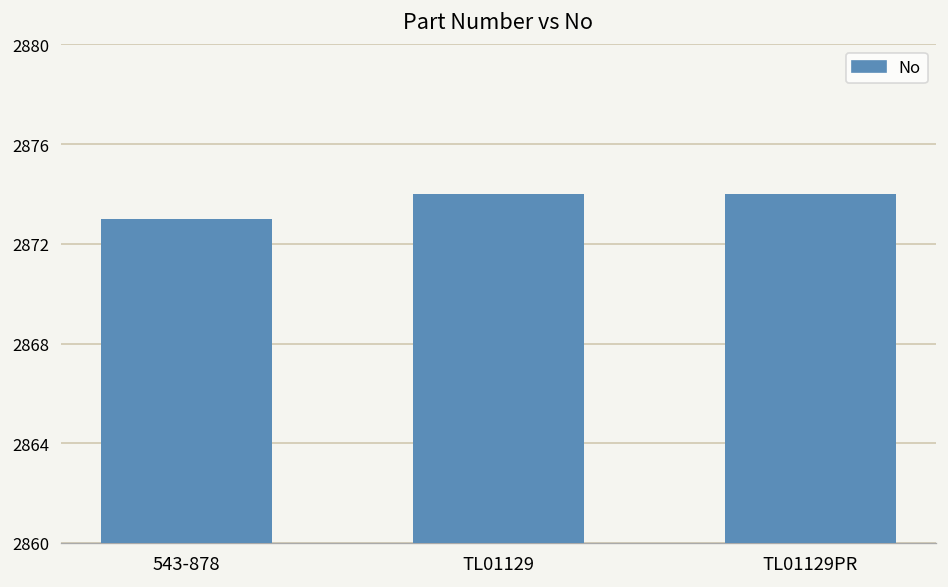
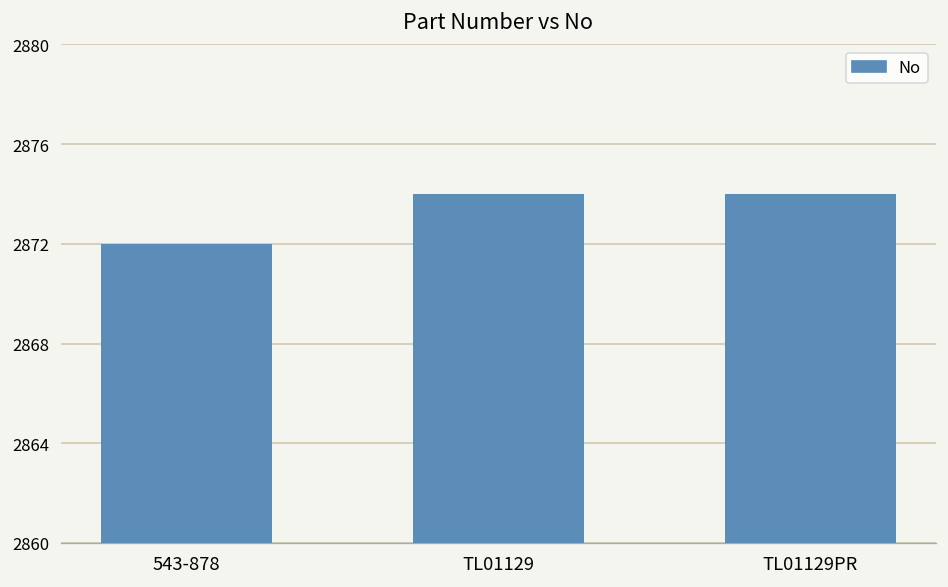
543-878: 2873 -> 2872
